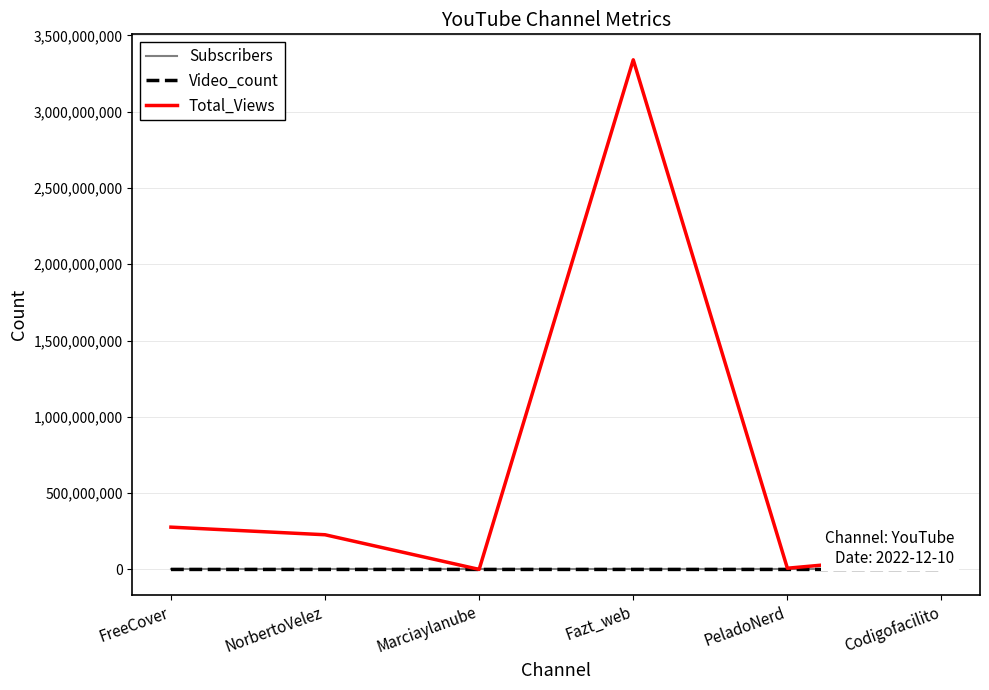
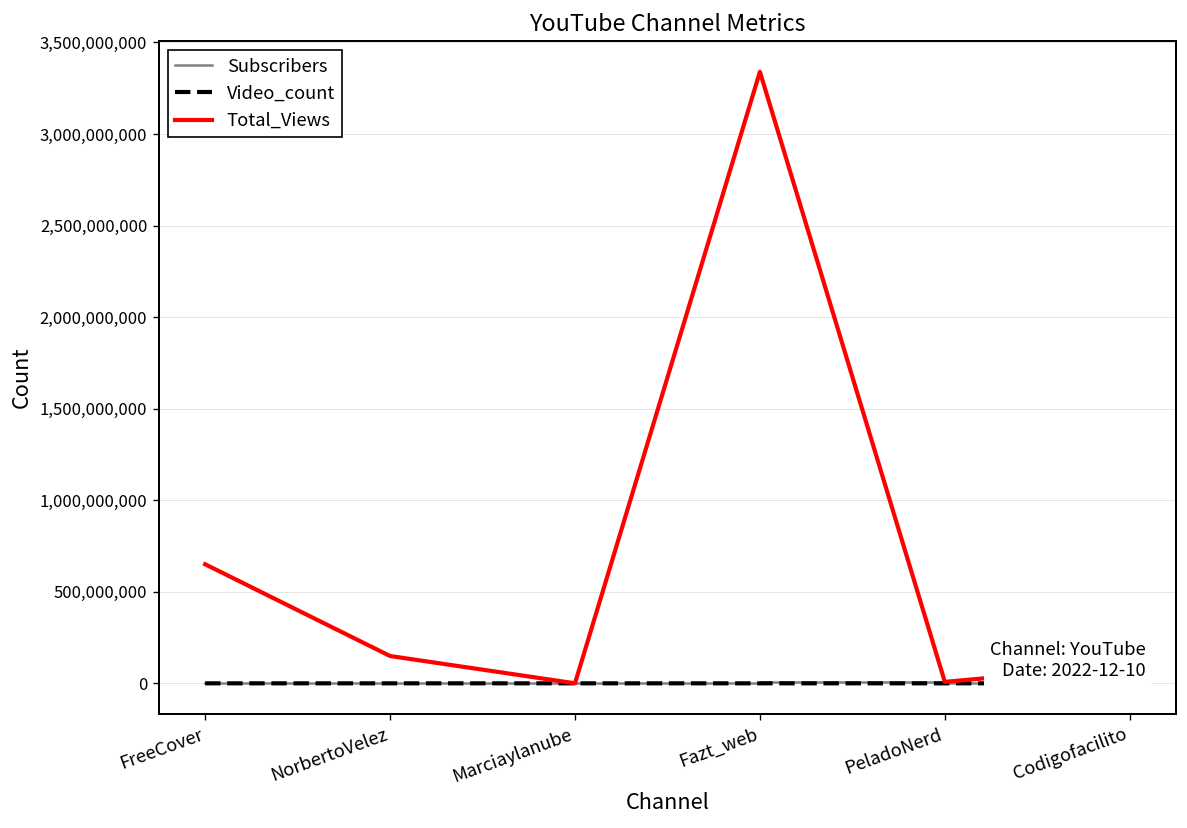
Total_Views, FreeCover: 280,000,000 -> 650,000,000
Total_Views, NorbertoVelez: 230,000,000 -> 150,000,000
